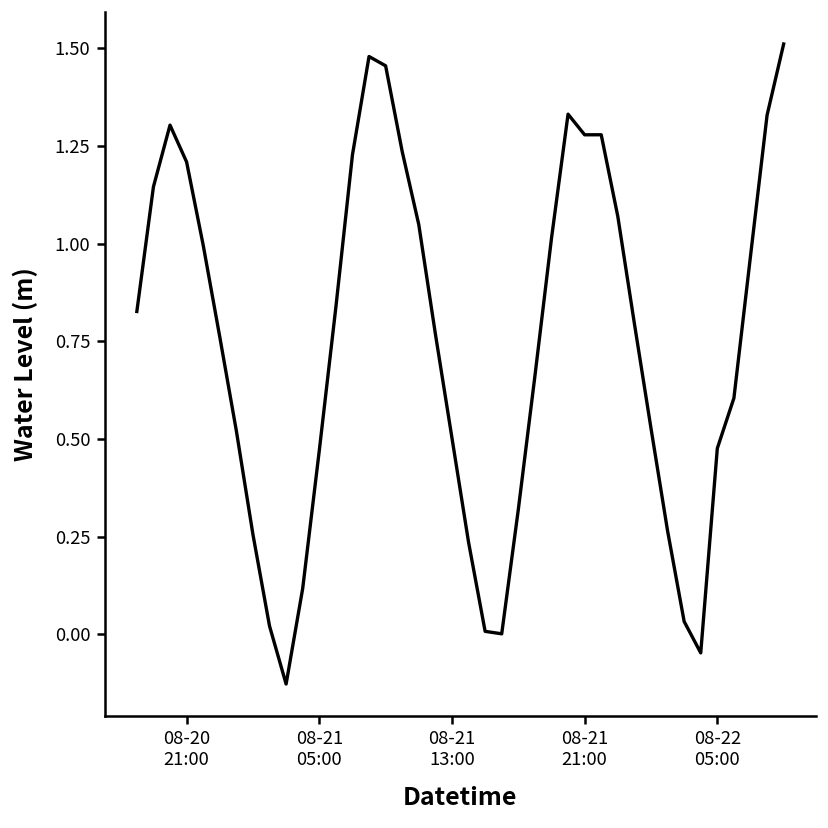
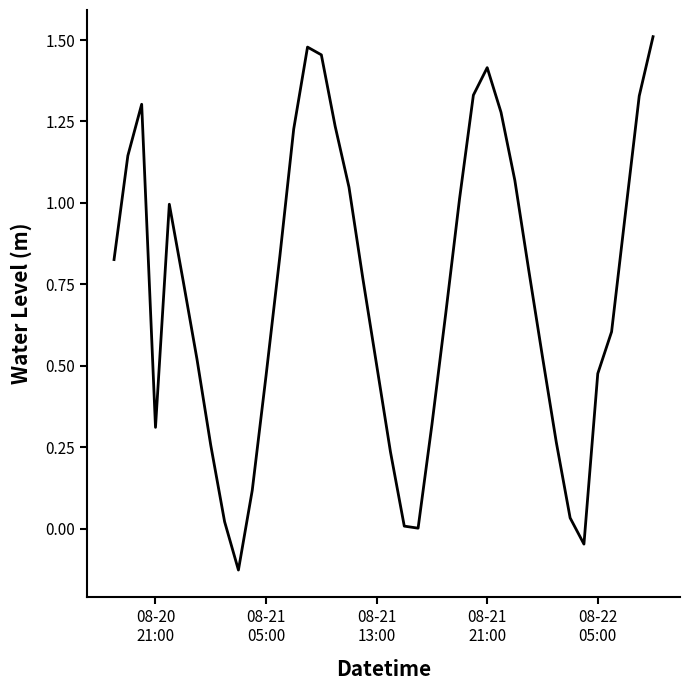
08-20 21:00: 1.21 -> 0.31
08-21 21:00: 1.28 -> 1.42
